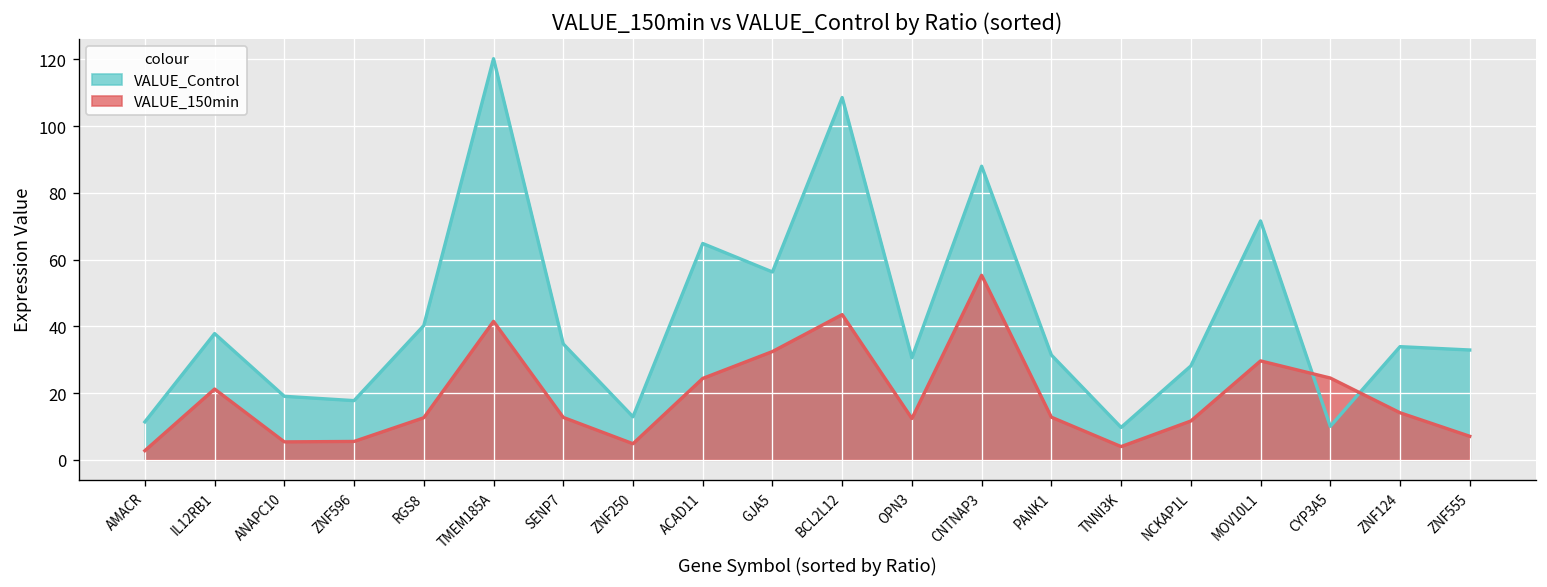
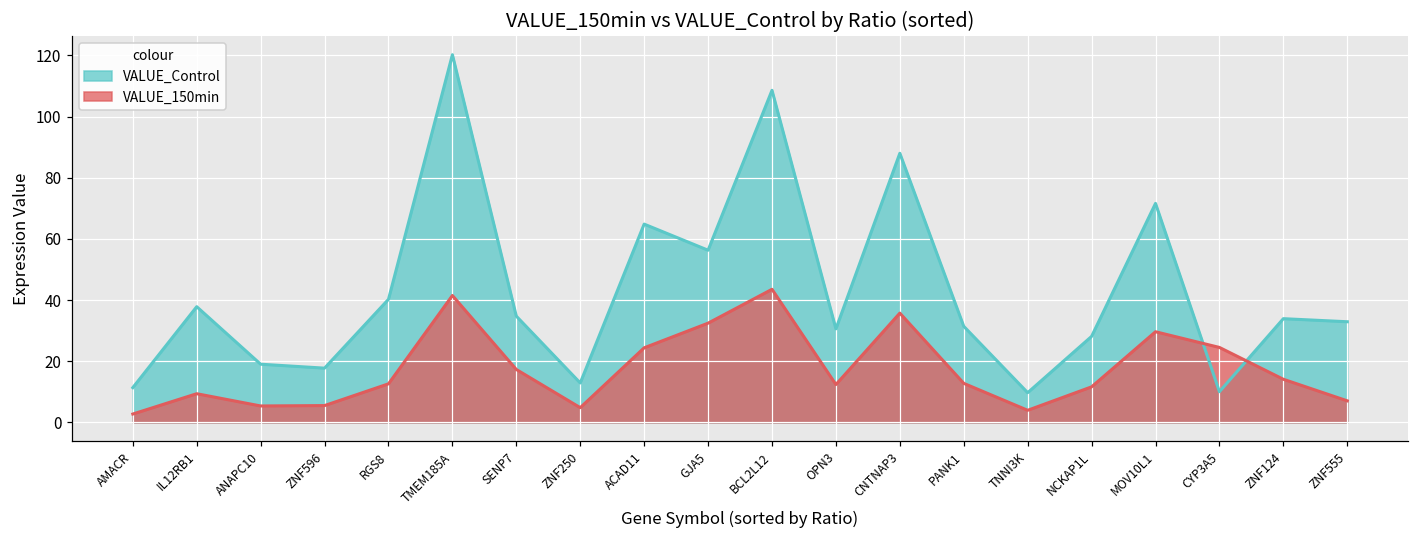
VALUE_150min, IL12RB1: 21 -> 9
VALUE_150min, SENP7: 13 -> 17
VALUE_150min, CNTNAP3: 55 -> 36
